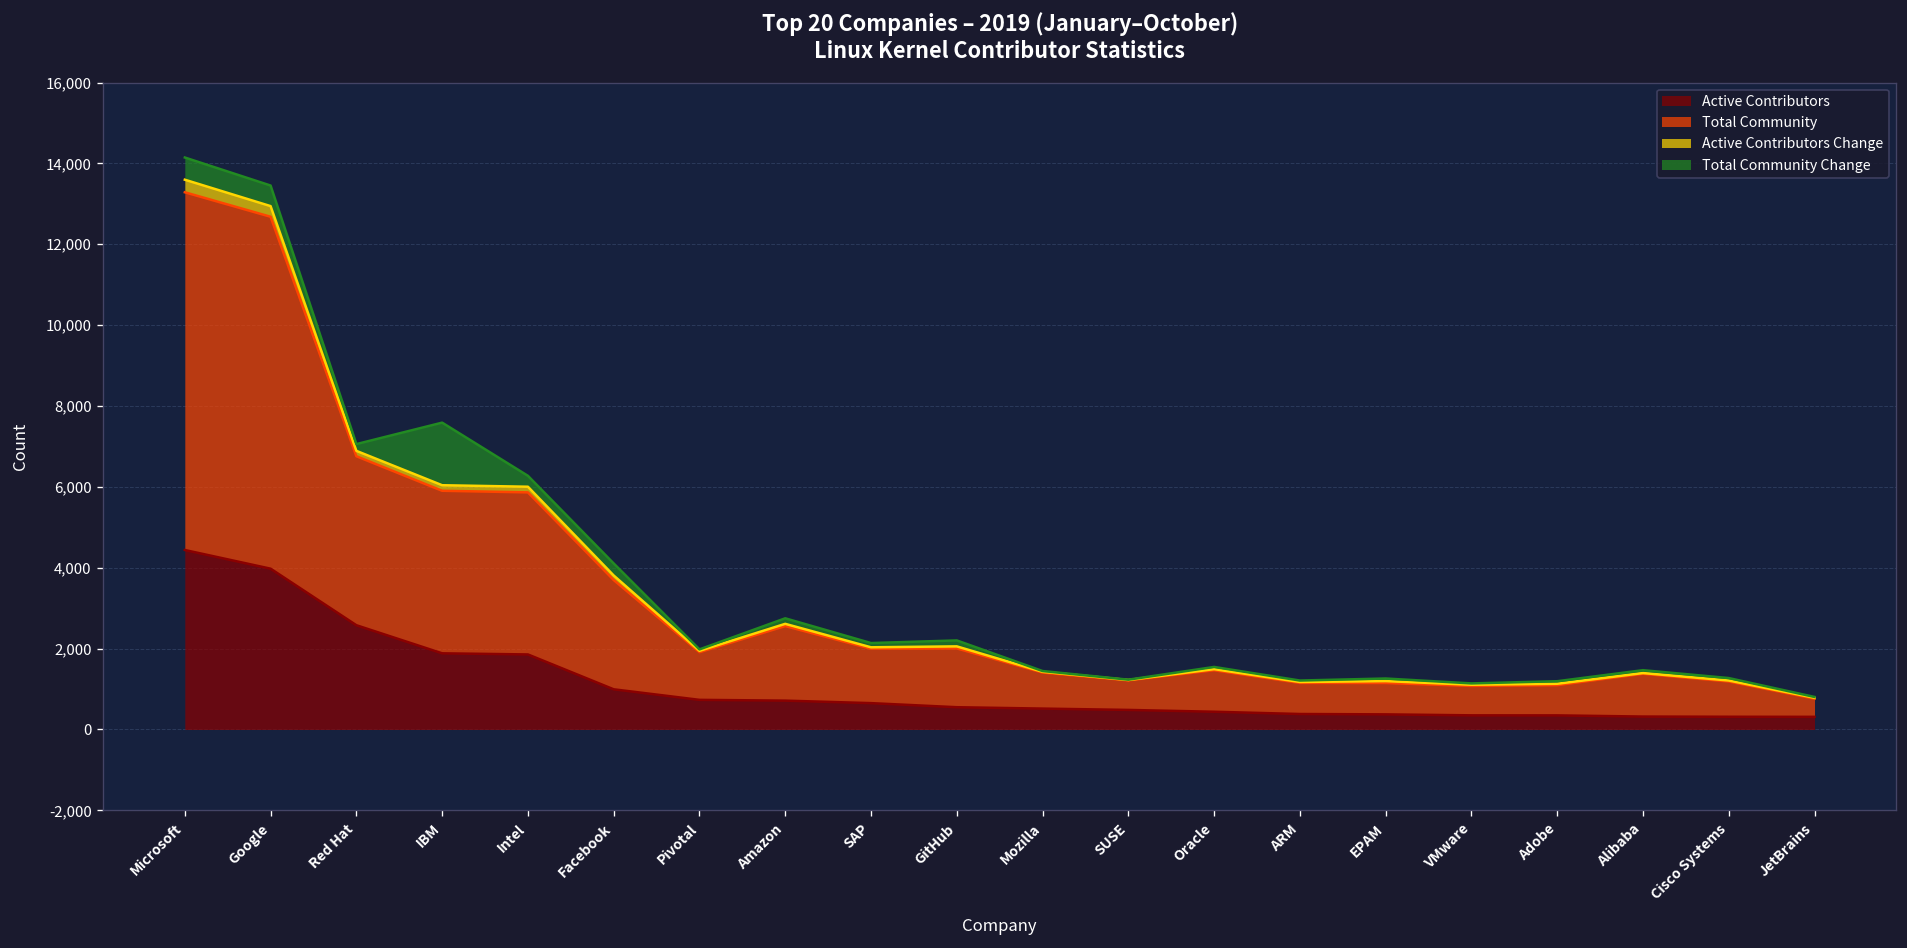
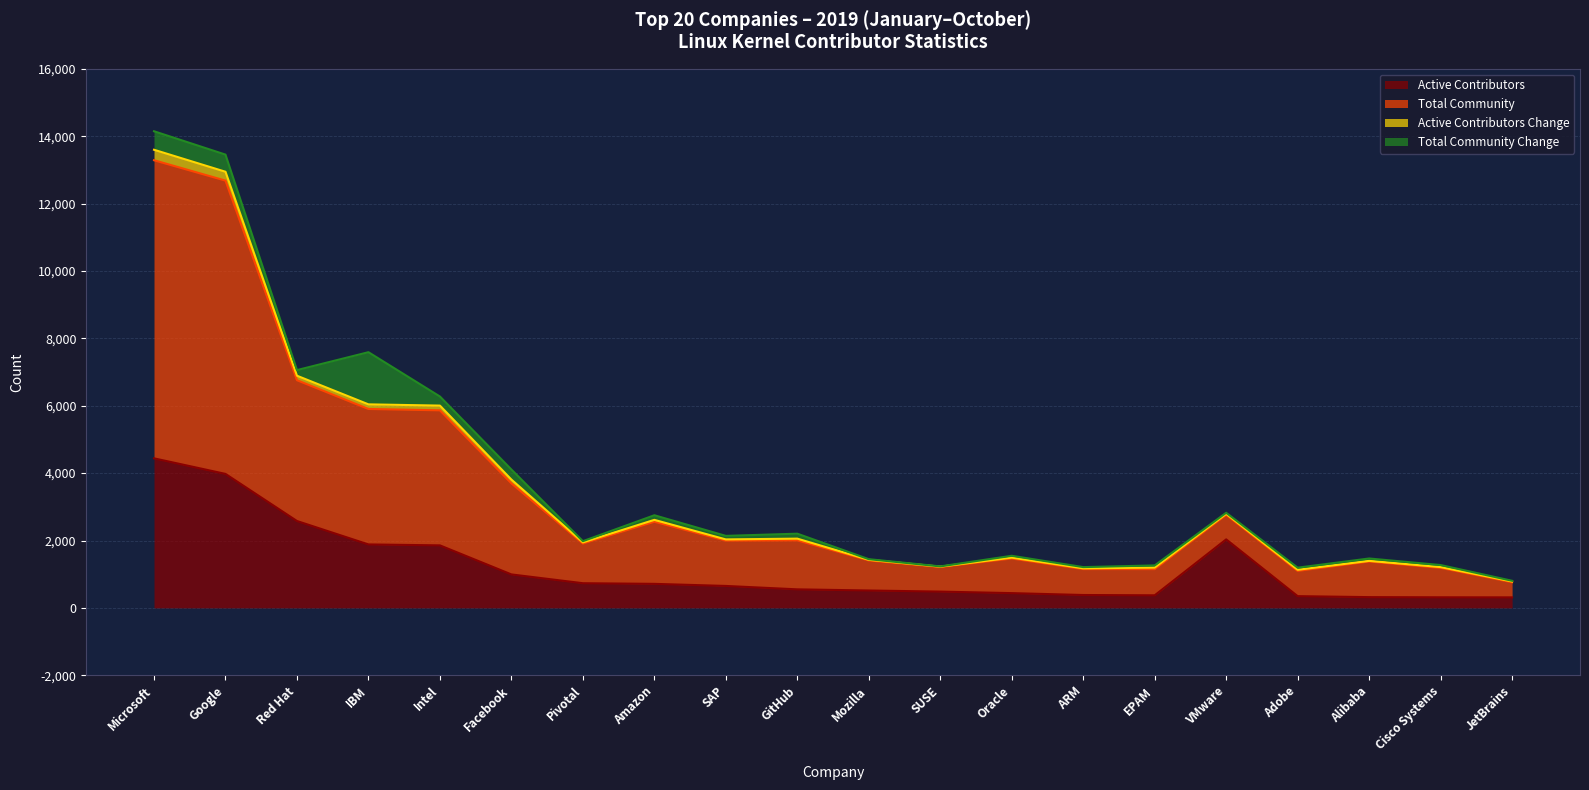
Active Contributors, VMware: 400 -> 2,000
